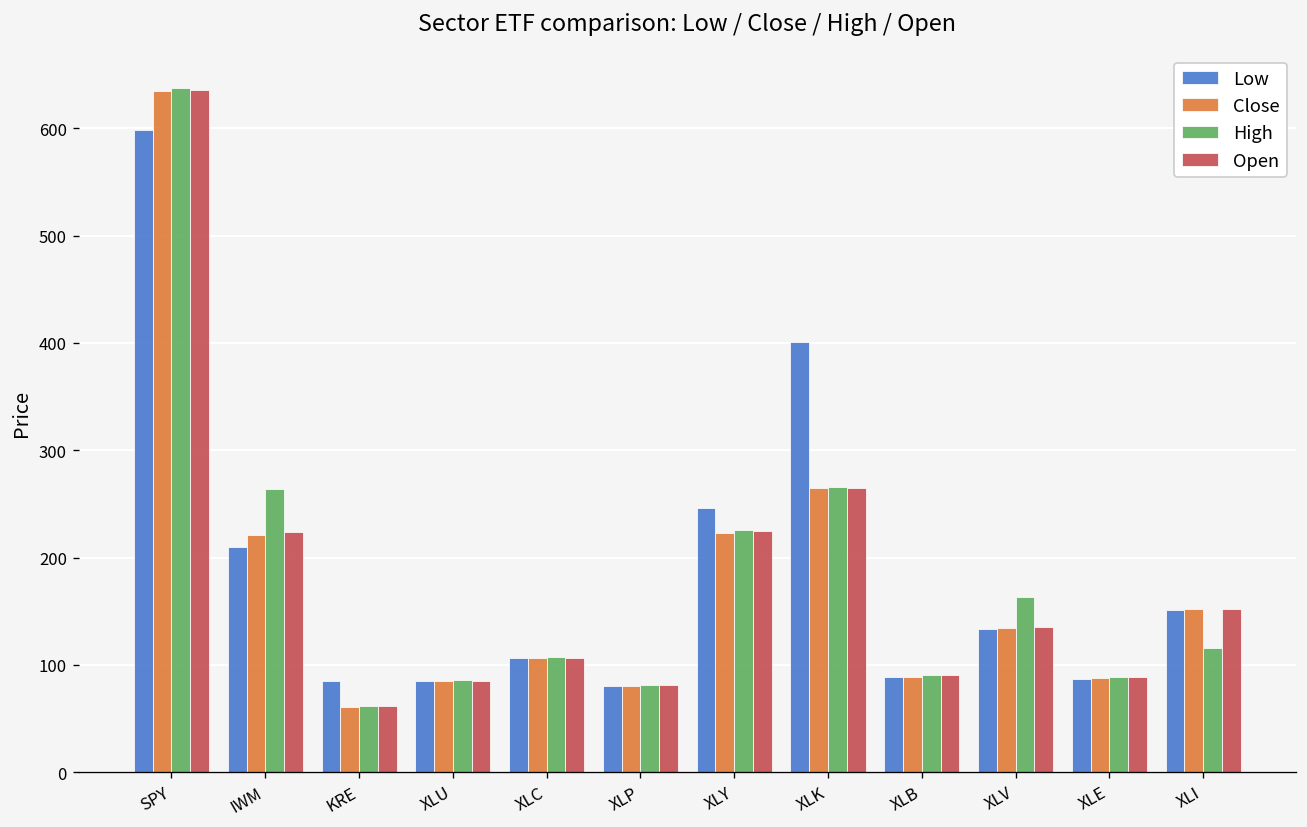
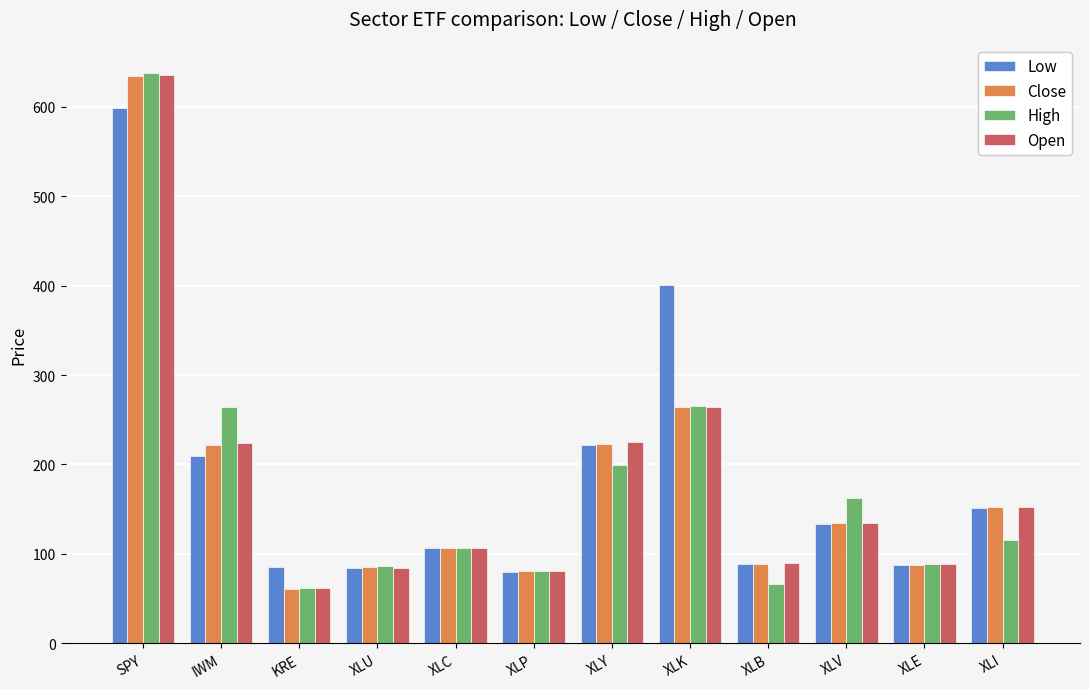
Low, XLY: 250 -> 220
High, XLY: 230 -> 200
High, XLB: 90 -> 70
